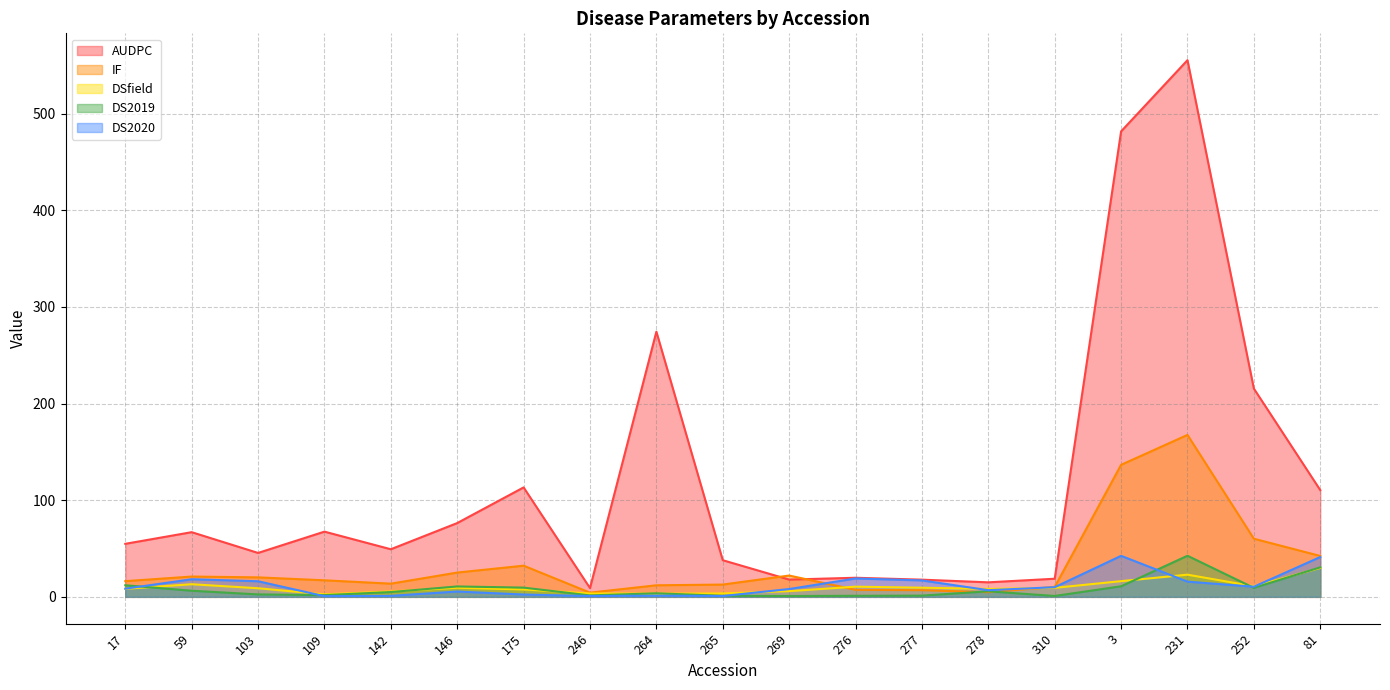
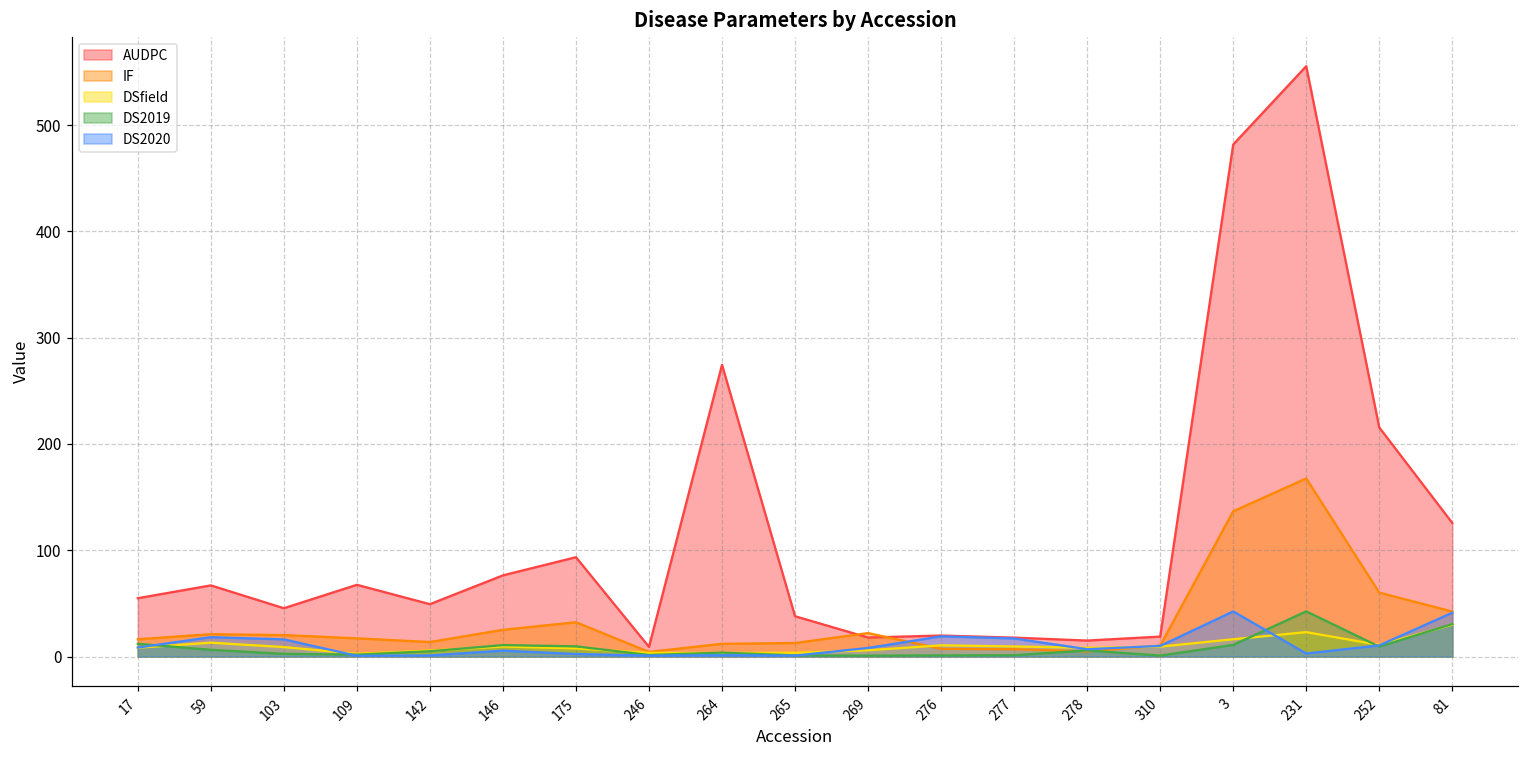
AUDPC, 175: 110 -> 90
DS2020, 231: 20 -> 0
AUDPC, 81: 110 -> 130
